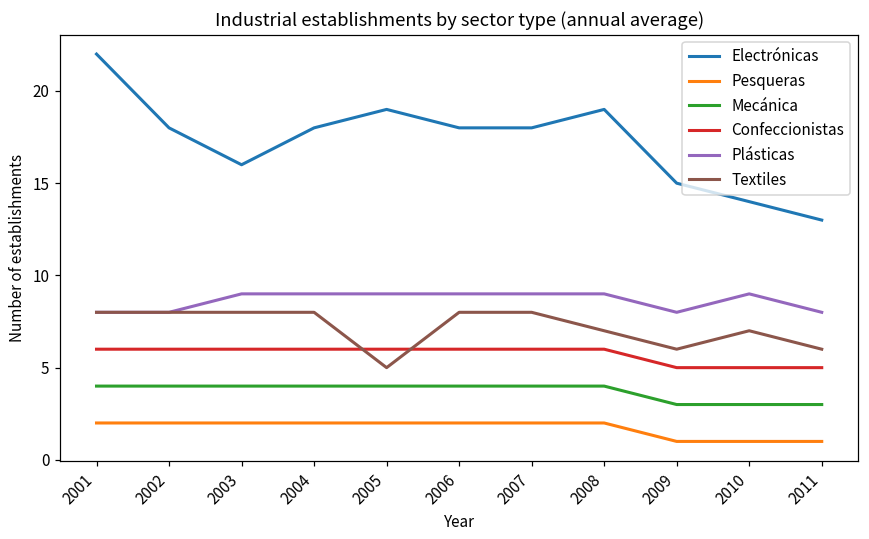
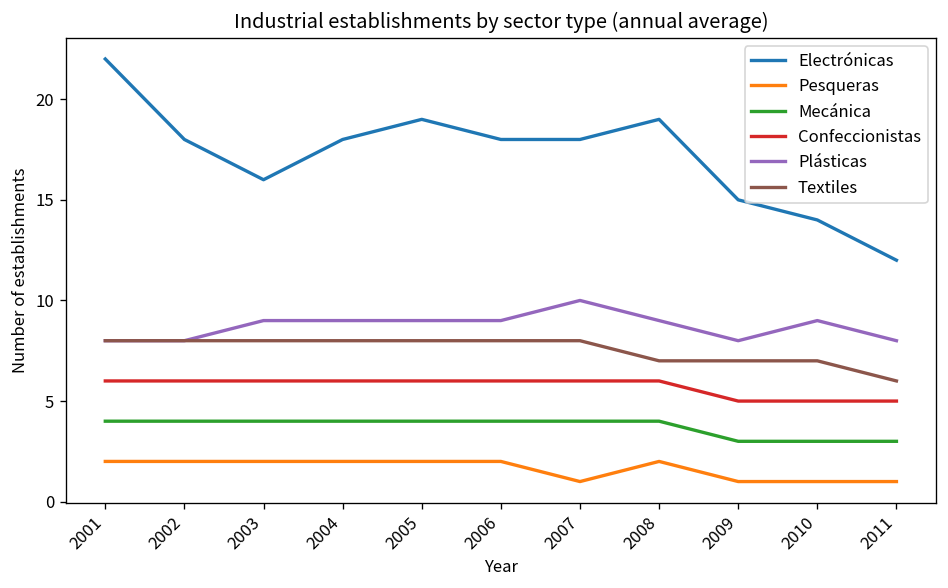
Textiles, 2005: 5 -> 8
Pesqueras, 2007: 2 -> 1
Plásticas, 2007: 9 -> 10
Textiles, 2009: 6 -> 7
Electrónicas, 2011: 13 -> 12
